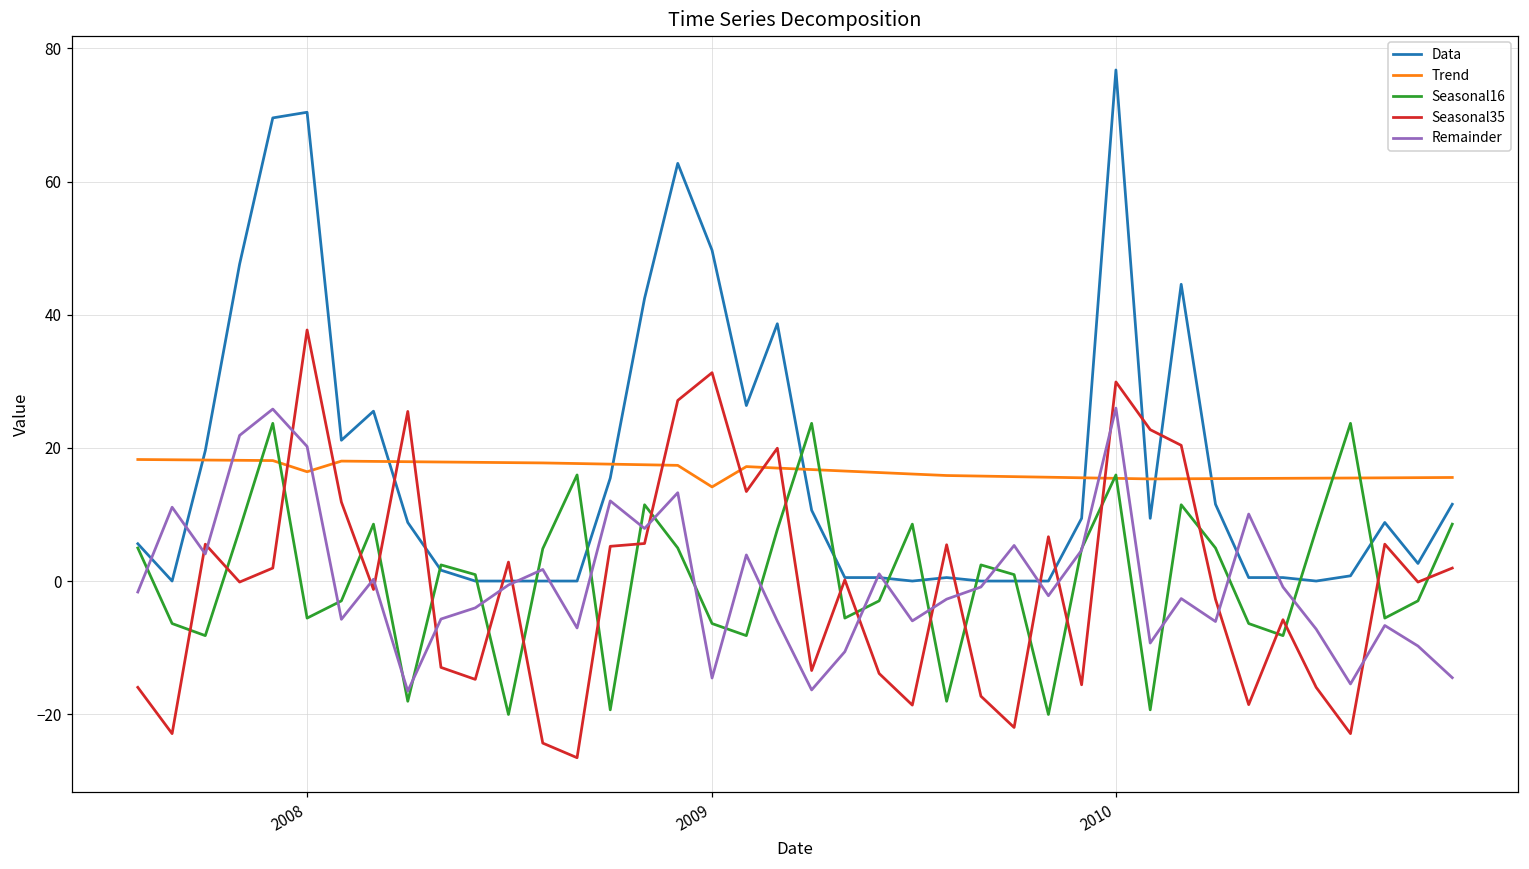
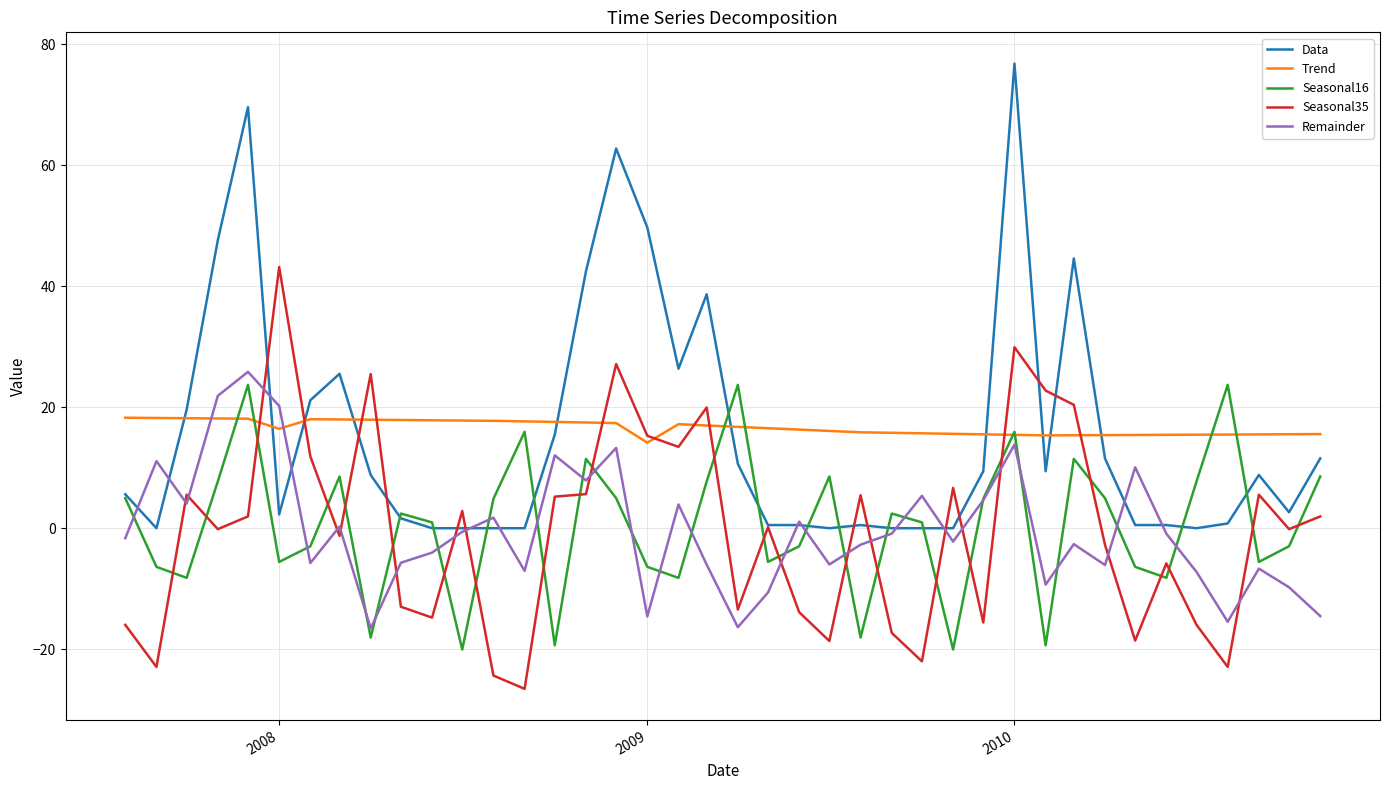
Data, 2008: 70 -> 2
Seasonal35, 2008: 38 -> 43
Seasonal35, 2009: 31 -> 15
Remainder, 2010: 26 -> 14
